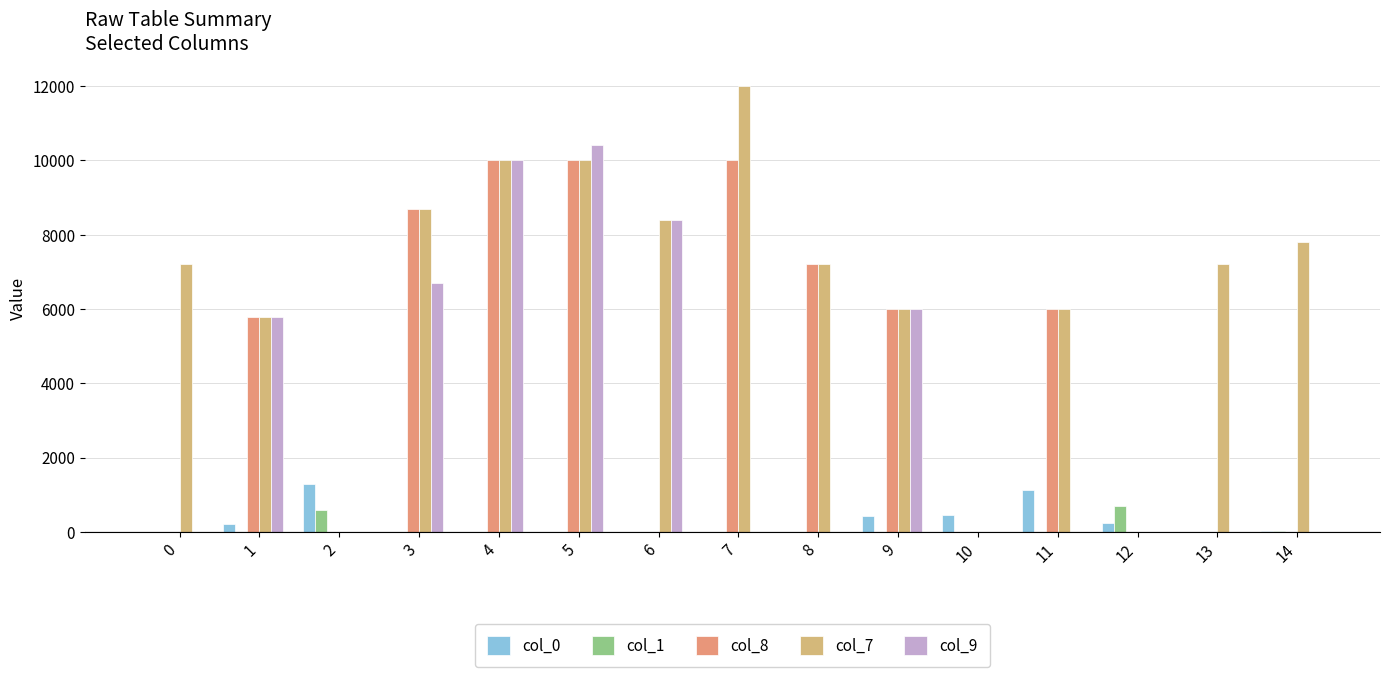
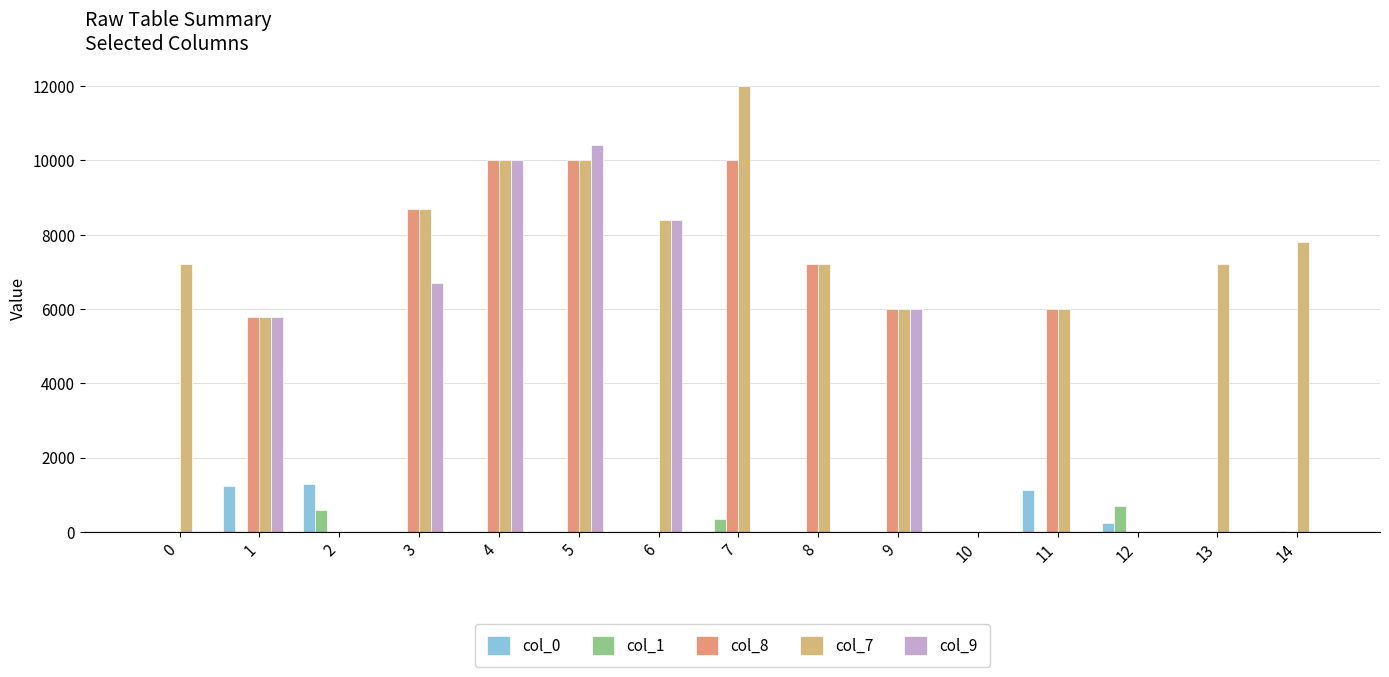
col_0, 1: 200 -> 1200
col_1, 7: 0 -> 400
col_0, 9: 400 -> 0
col_0, 10: 500 -> 0
